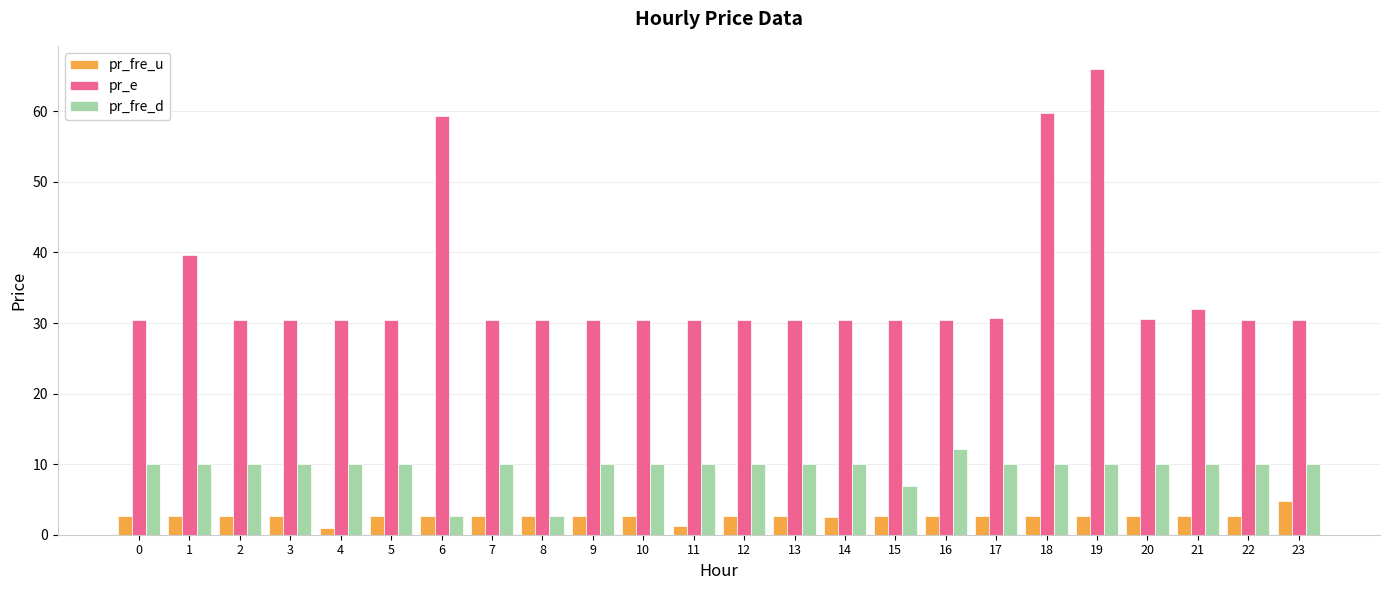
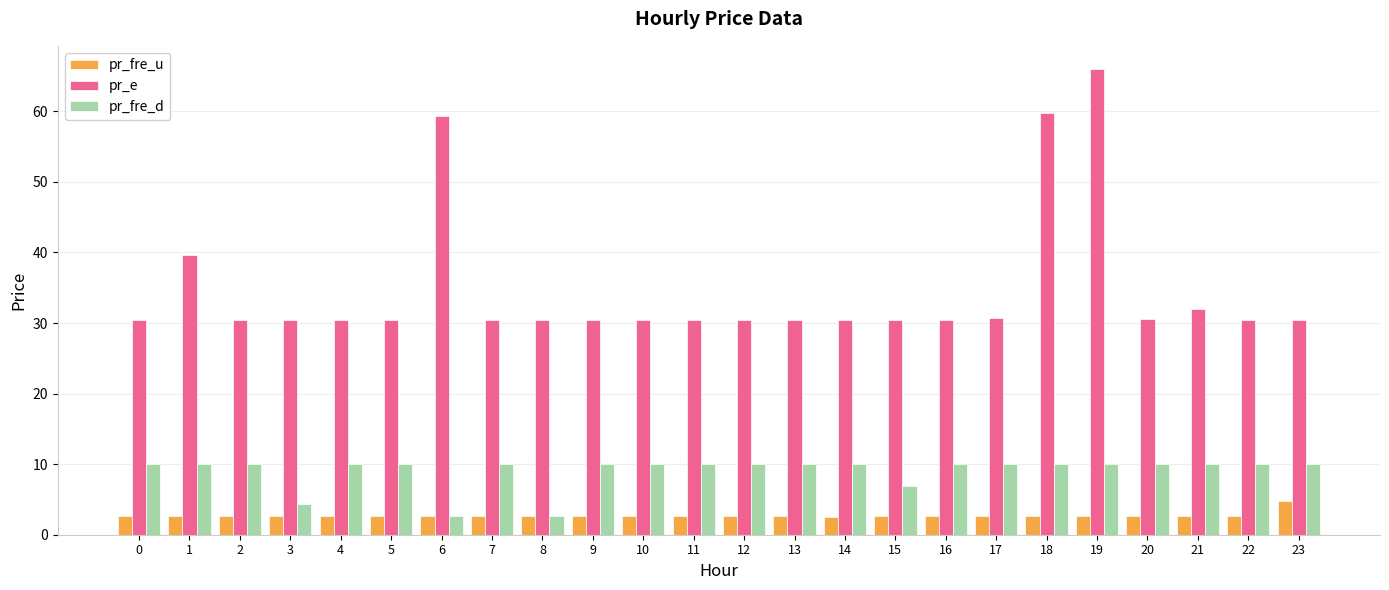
pr_fre_d, 3: 10 -> 4
pr_fre_u, 4: 1 -> 3
pr_fre_u, 11: 1 -> 3
pr_fre_d, 16: 12 -> 10
